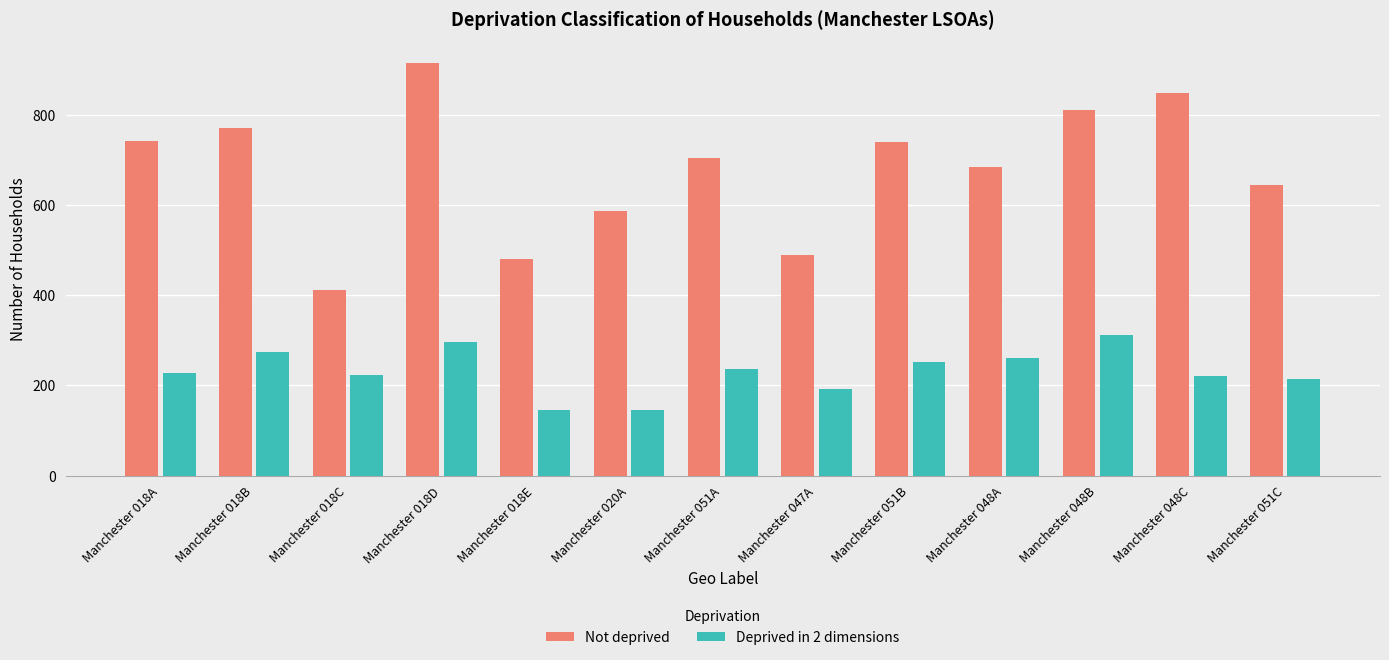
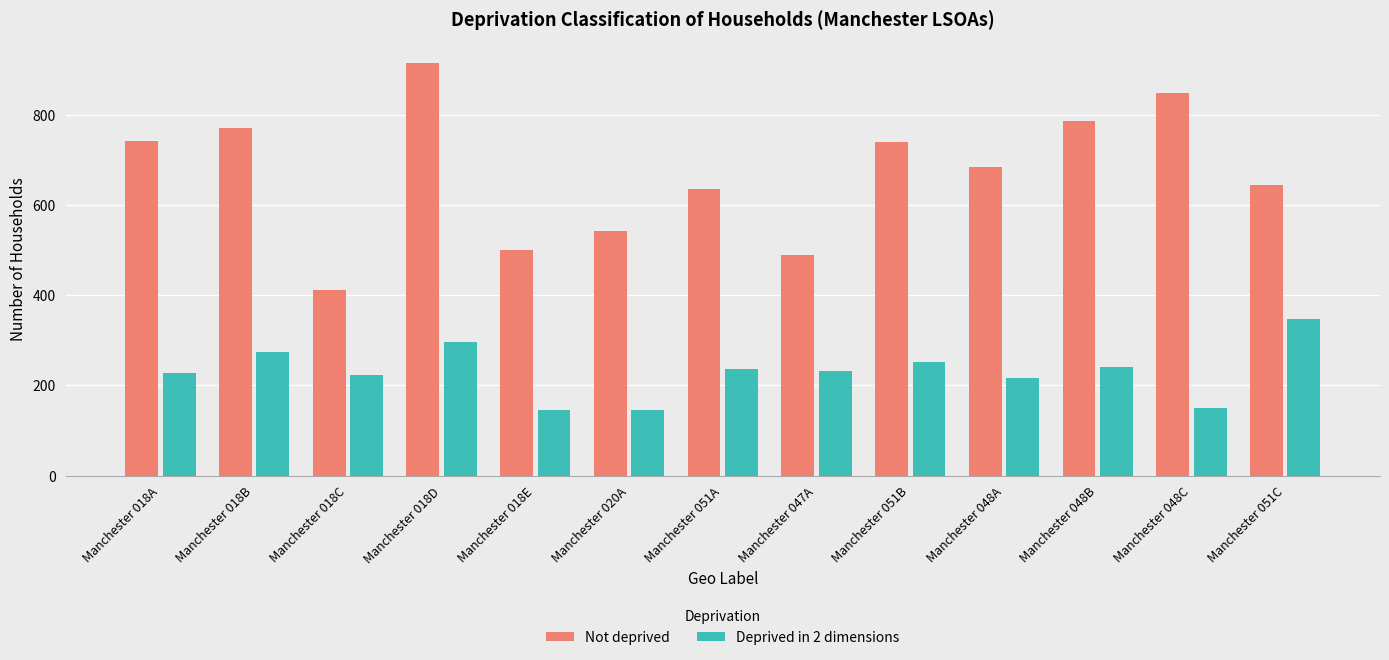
Not deprived, Manchester 018E: 480 -> 500
Not deprived, Manchester 020A: 590 -> 540
Not deprived, Manchester 051A: 700 -> 640
Deprived in 2 dimensions, Manchester 047A: 190 -> 230
Deprived in 2 dimensions, Manchester 048A: 260 -> 220
Not deprived, Manchester 048B: 810 -> 790
Deprived in 2 dimensions, Manchester 048B: 310 -> 240
Deprived in 2 dimensions, Manchester 048C: 220 -> 150
Deprived in 2 dimensions, Manchester 051C: 210 -> 350
